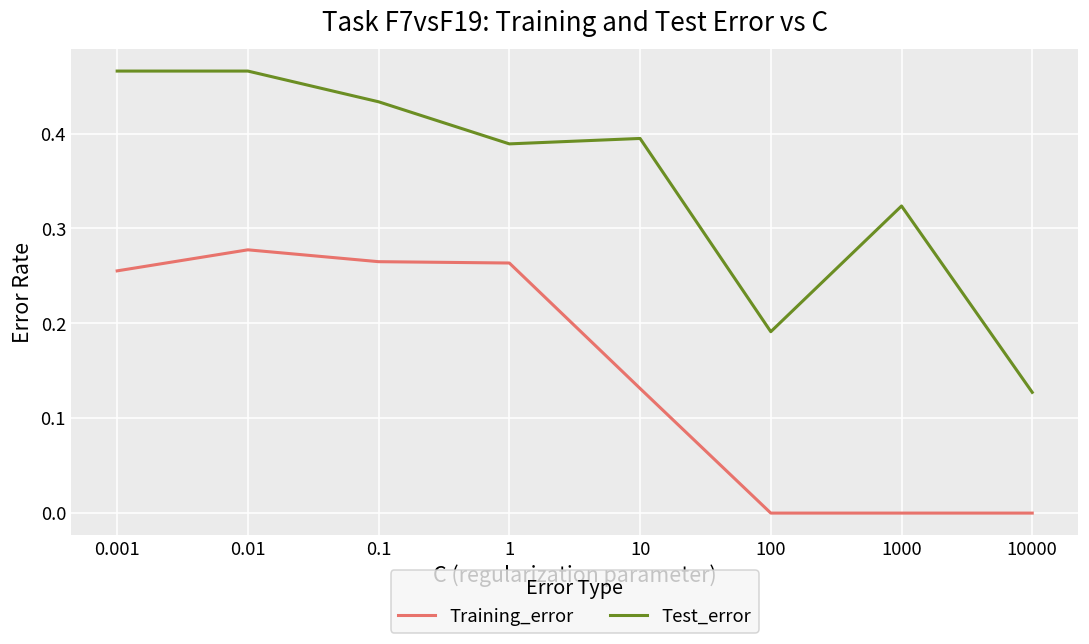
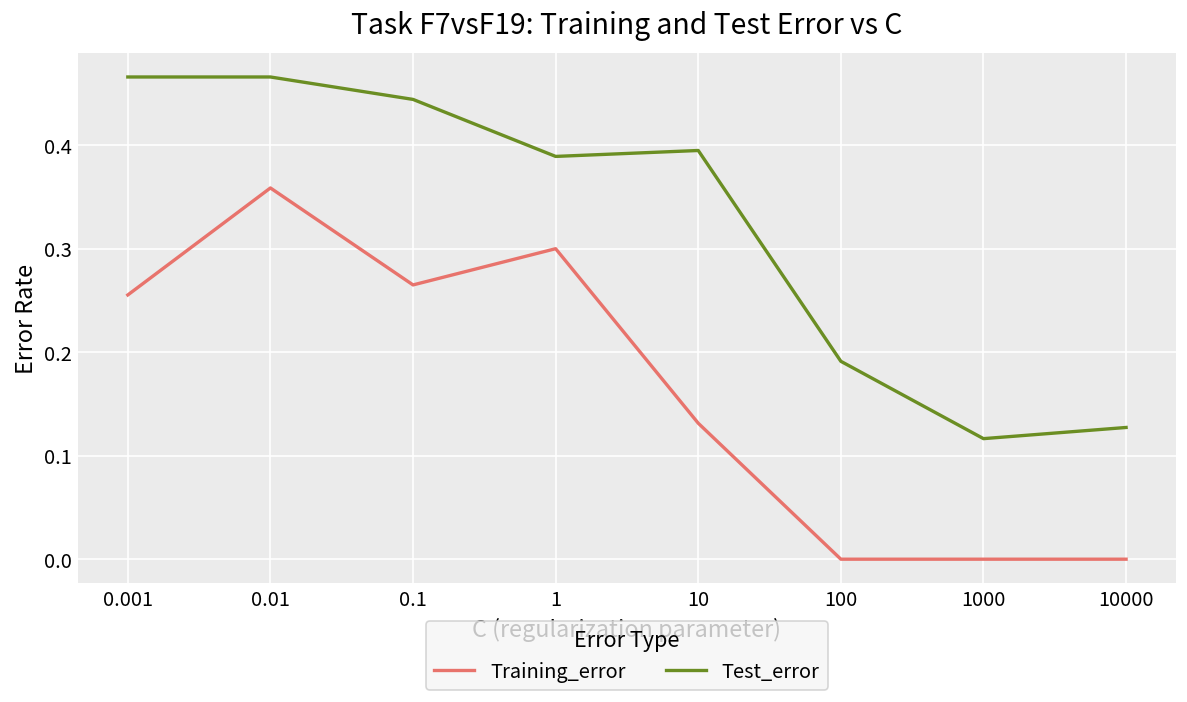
Training_error, 0.01: 0.28 -> 0.36
Test_error, 0.1: 0.43 -> 0.44
Training_error, 1: 0.26 -> 0.30
Test_error, 1000: 0.32 -> 0.12
